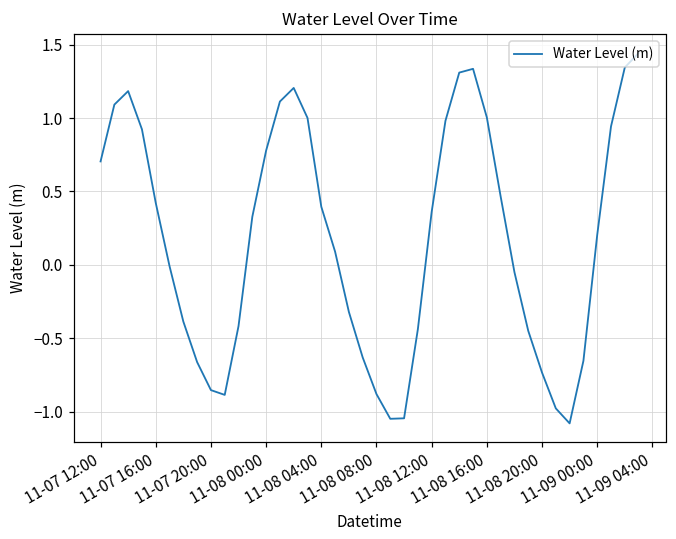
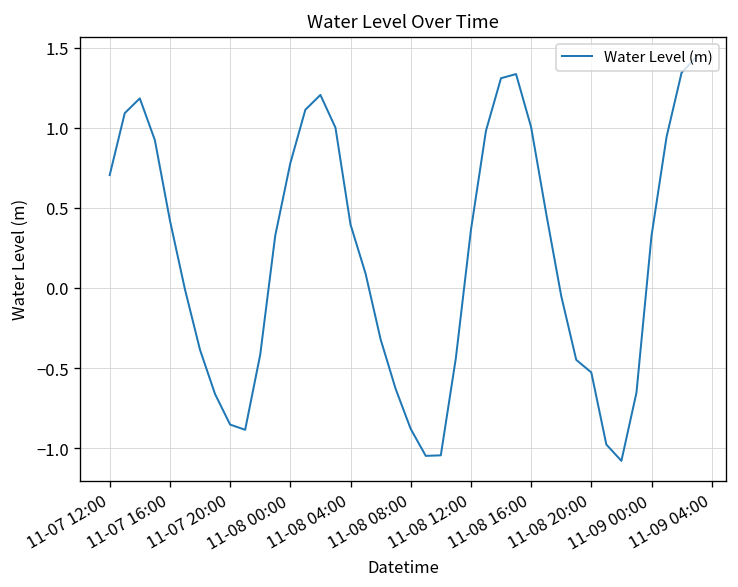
11-08 20:00: -0.73 -> -0.53
11-09 00:00: 0.20 -> 0.32
